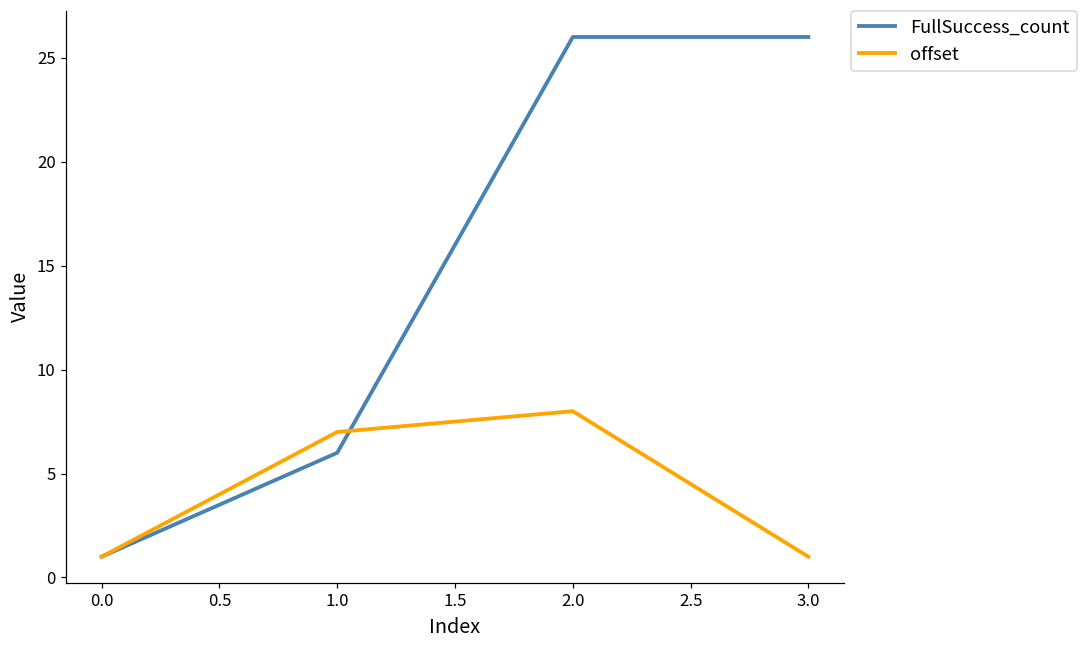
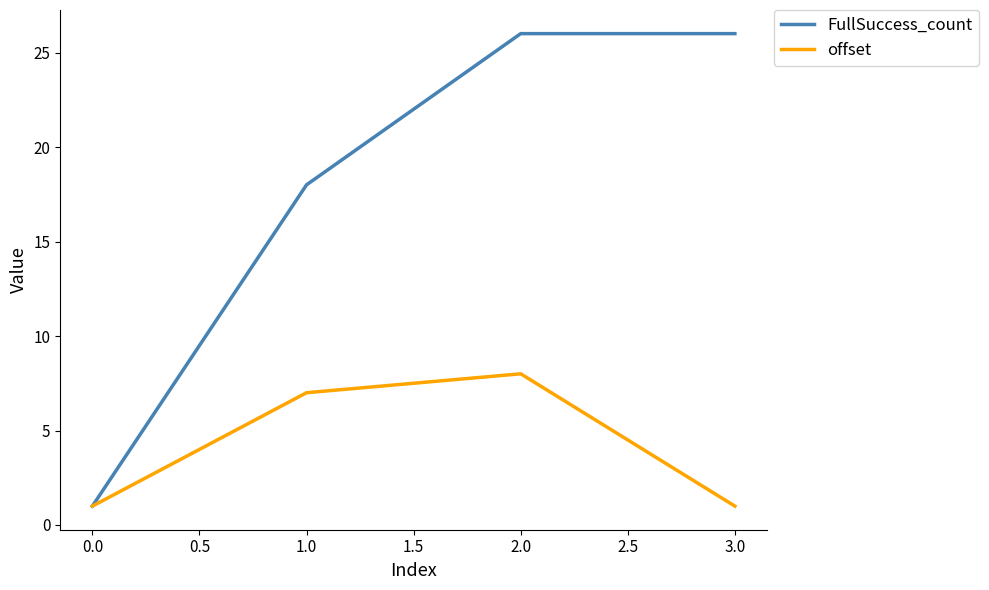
FullSuccess_count, 1.0: 6 -> 18
